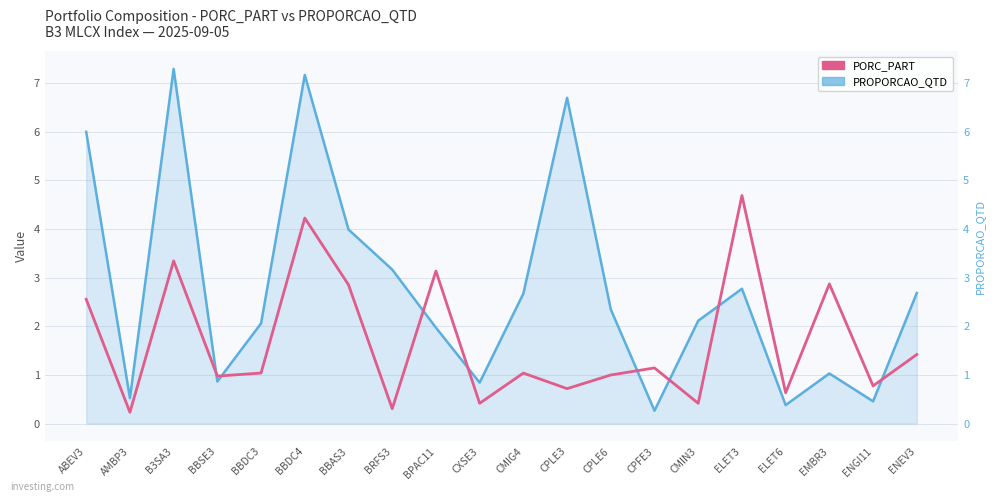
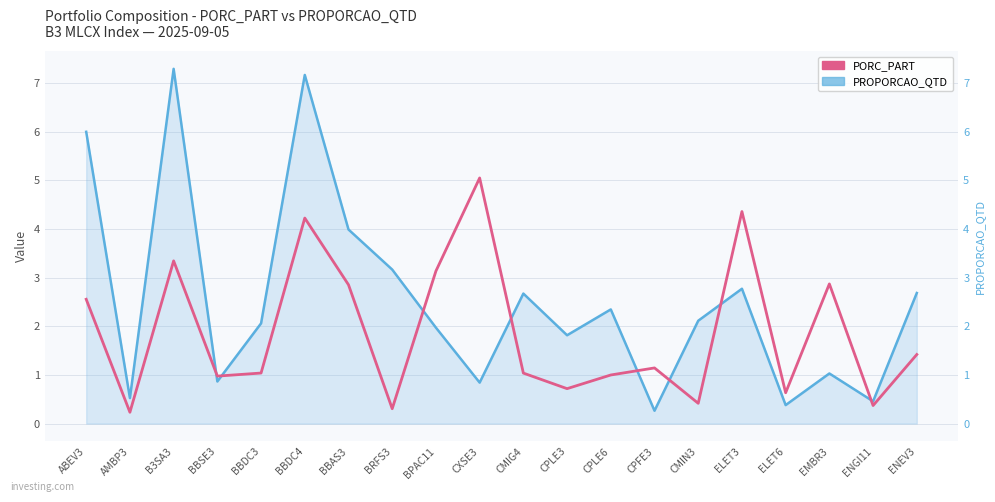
PORC_PART, CXSE3: 0.4 -> 5.0
PROPORCAO_QTD, CPLE3: 6.7 -> 1.8
PORC_PART, ELET3: 4.7 -> 4.4
PORC_PART, ENGI11: 0.8 -> 0.4
